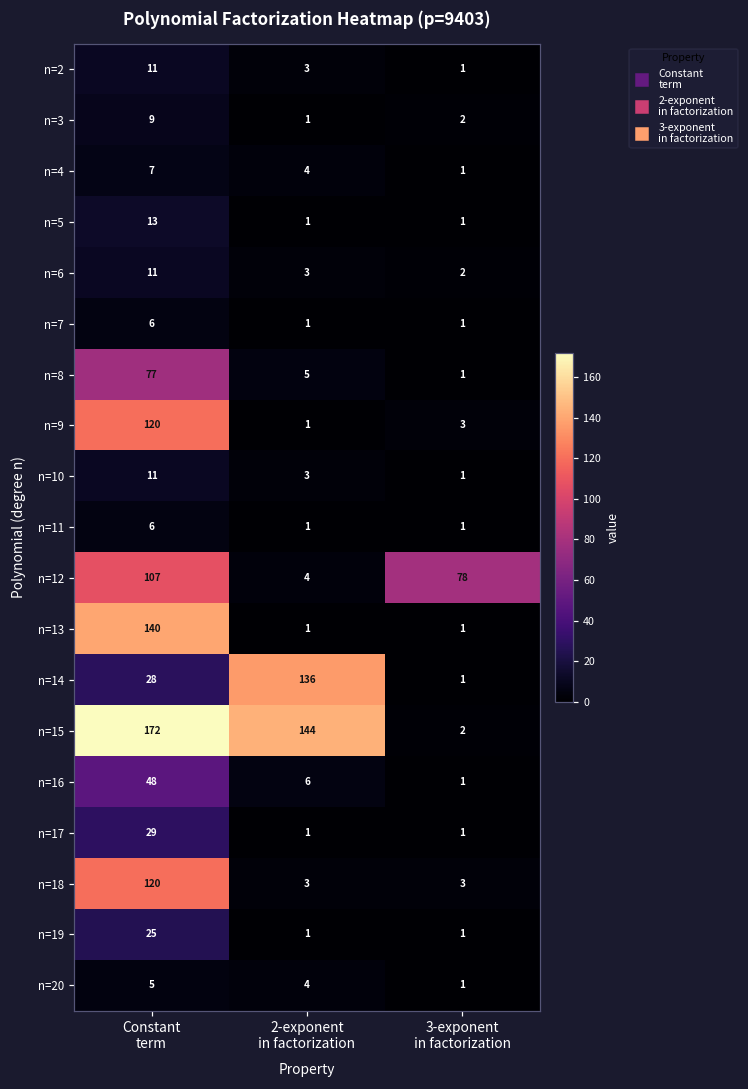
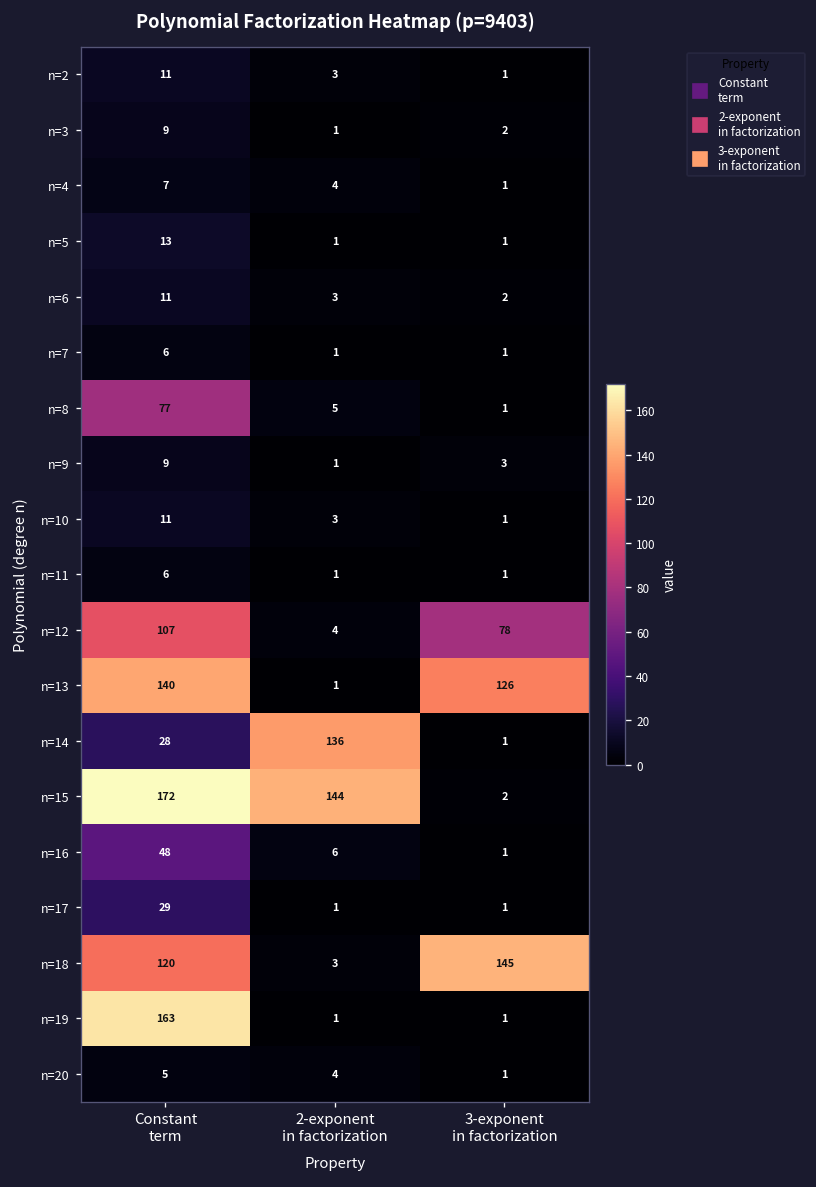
n=9, Constant term: 120 -> 9
n=13, 3-exponent in factorization: 1 -> 126
n=18, 3-exponent in factorization: 3 -> 145
n=19, Constant term: 25 -> 163
